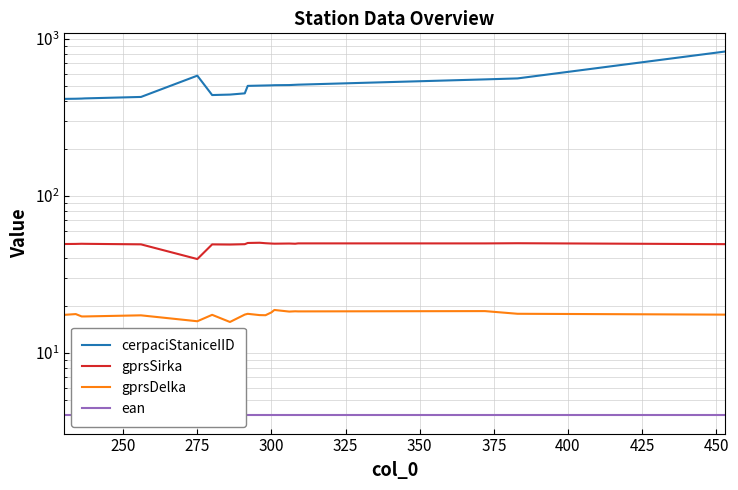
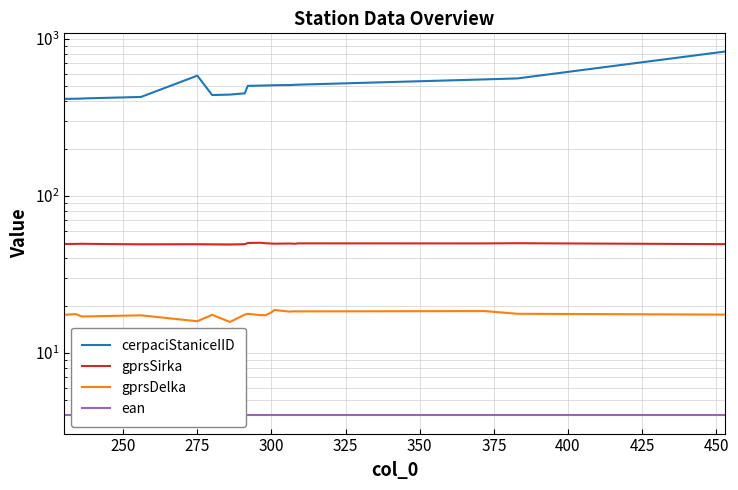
gprsSirka, 275: 40 -> 49
